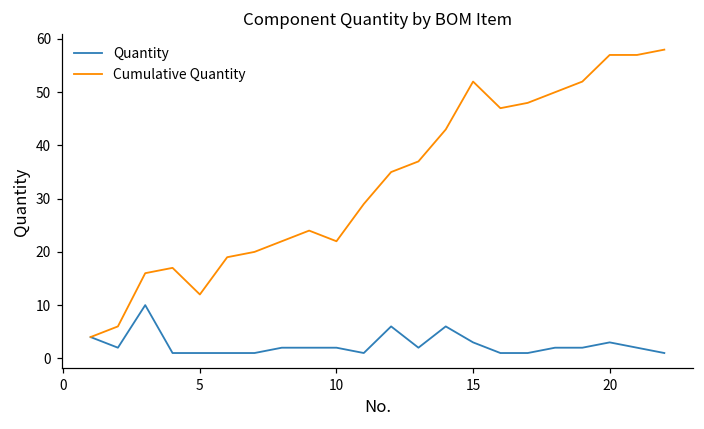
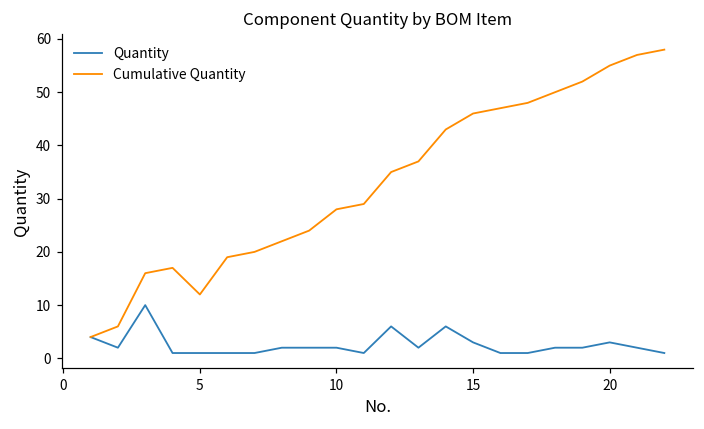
Cumulative Quantity, 10: 22 -> 28
Cumulative Quantity, 15: 52 -> 46
Cumulative Quantity, 20: 57 -> 55
